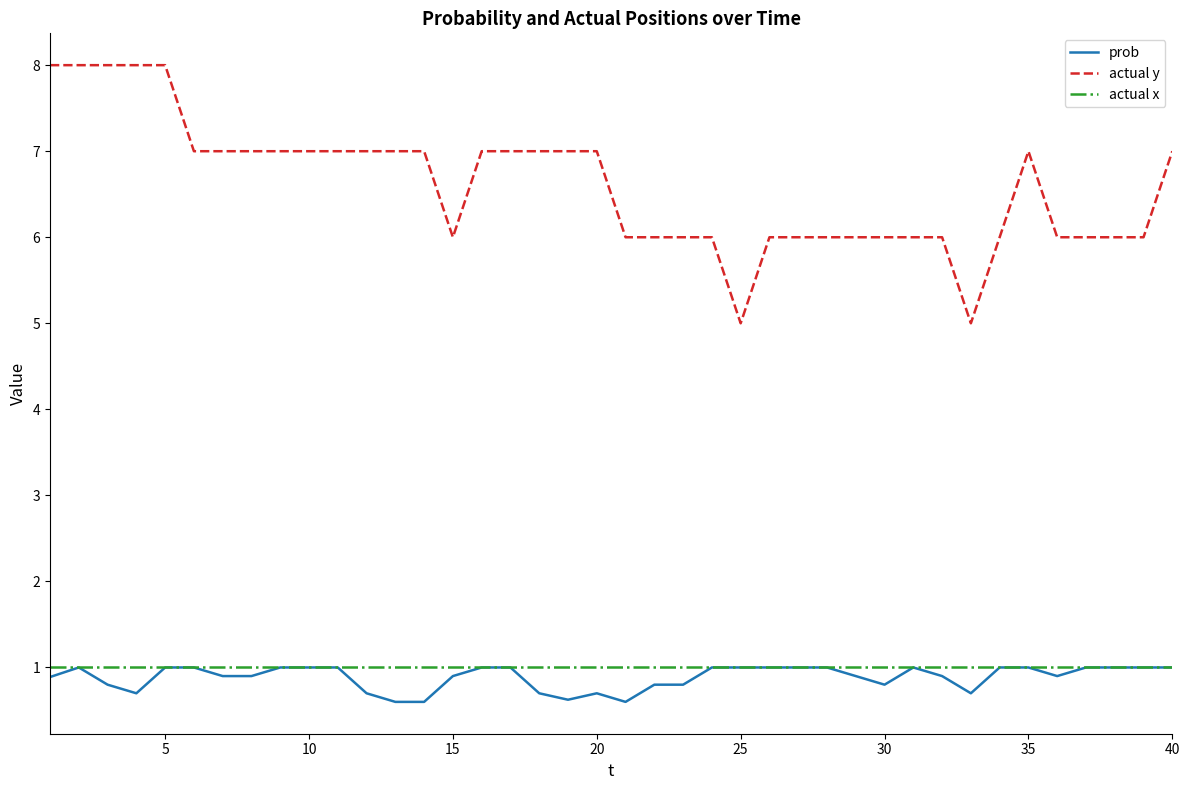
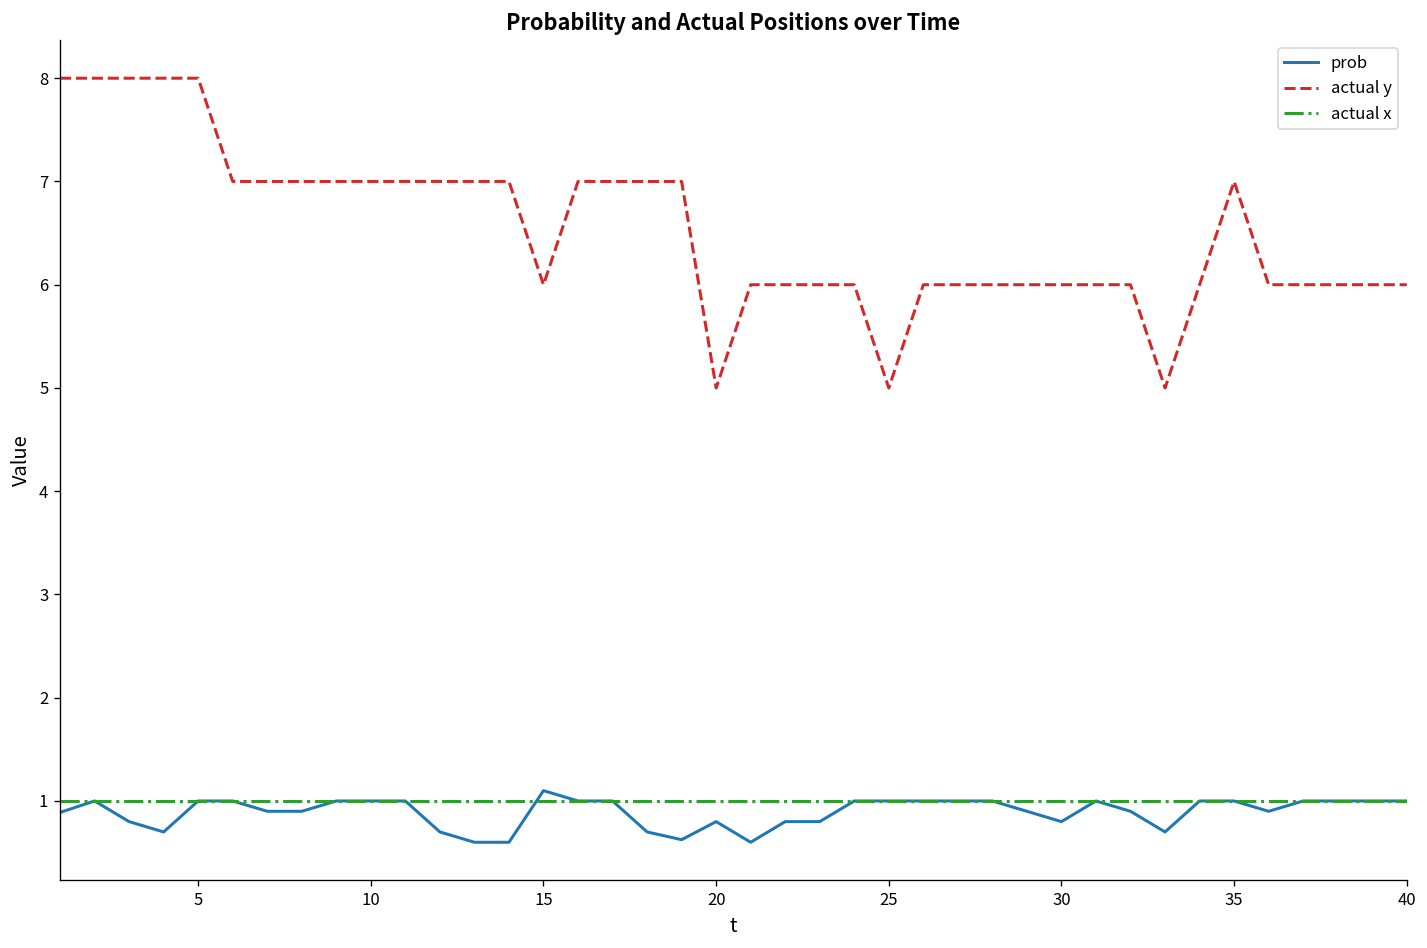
prob, 15: 0.9 -> 1.1
prob, 20: 0.7 -> 0.8
actual y, 20: 7 -> 5
actual y, 40: 7 -> 6
